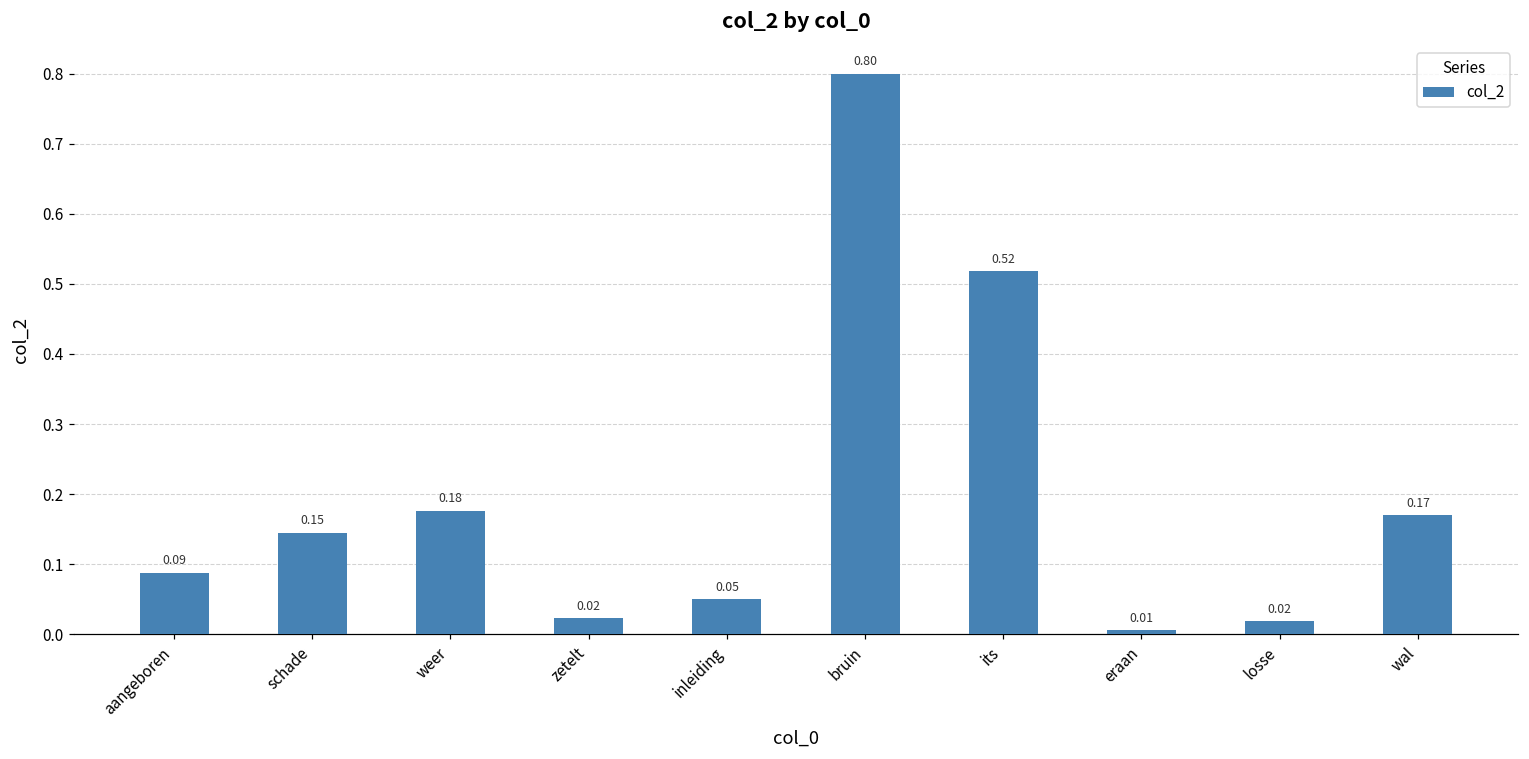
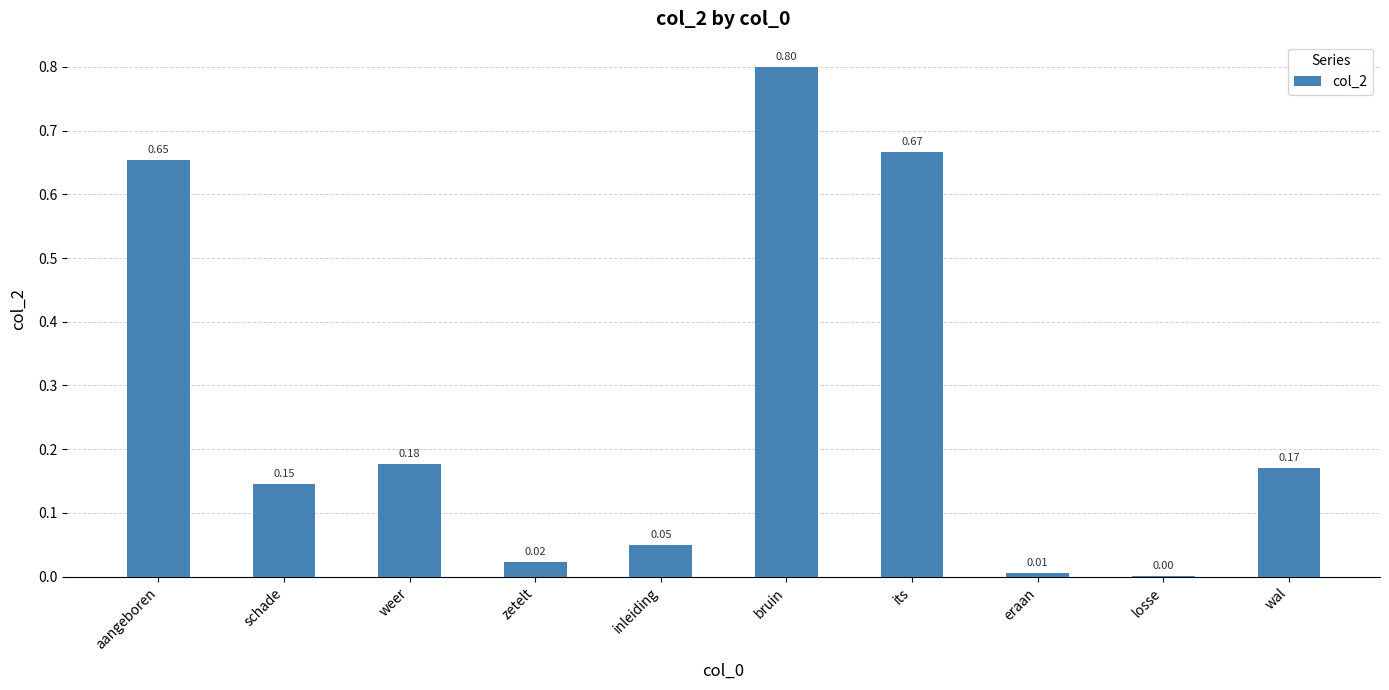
aangeboren: 0.09 -> 0.65
its: 0.52 -> 0.67
losse: 0.02 -> 0.00
